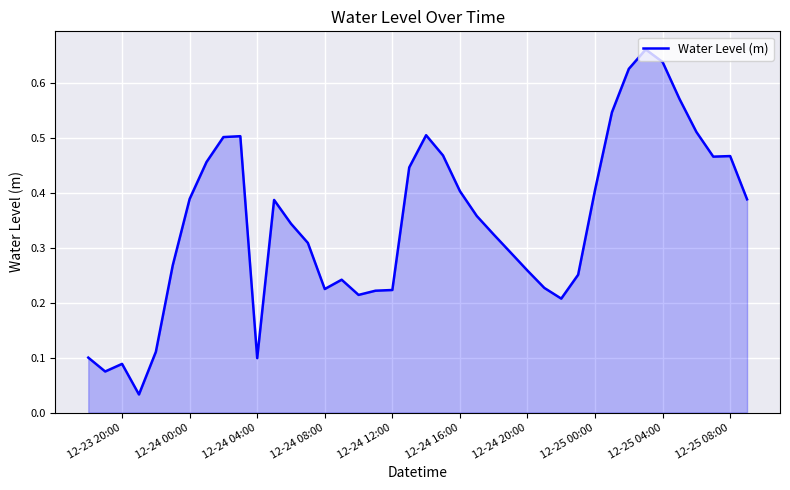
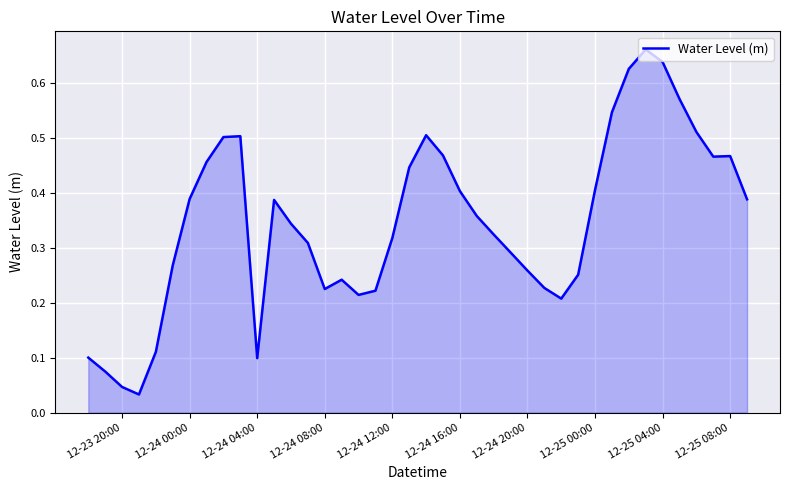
12-23 20:00: 0.09 -> 0.05
12-24 12:00: 0.22 -> 0.32
